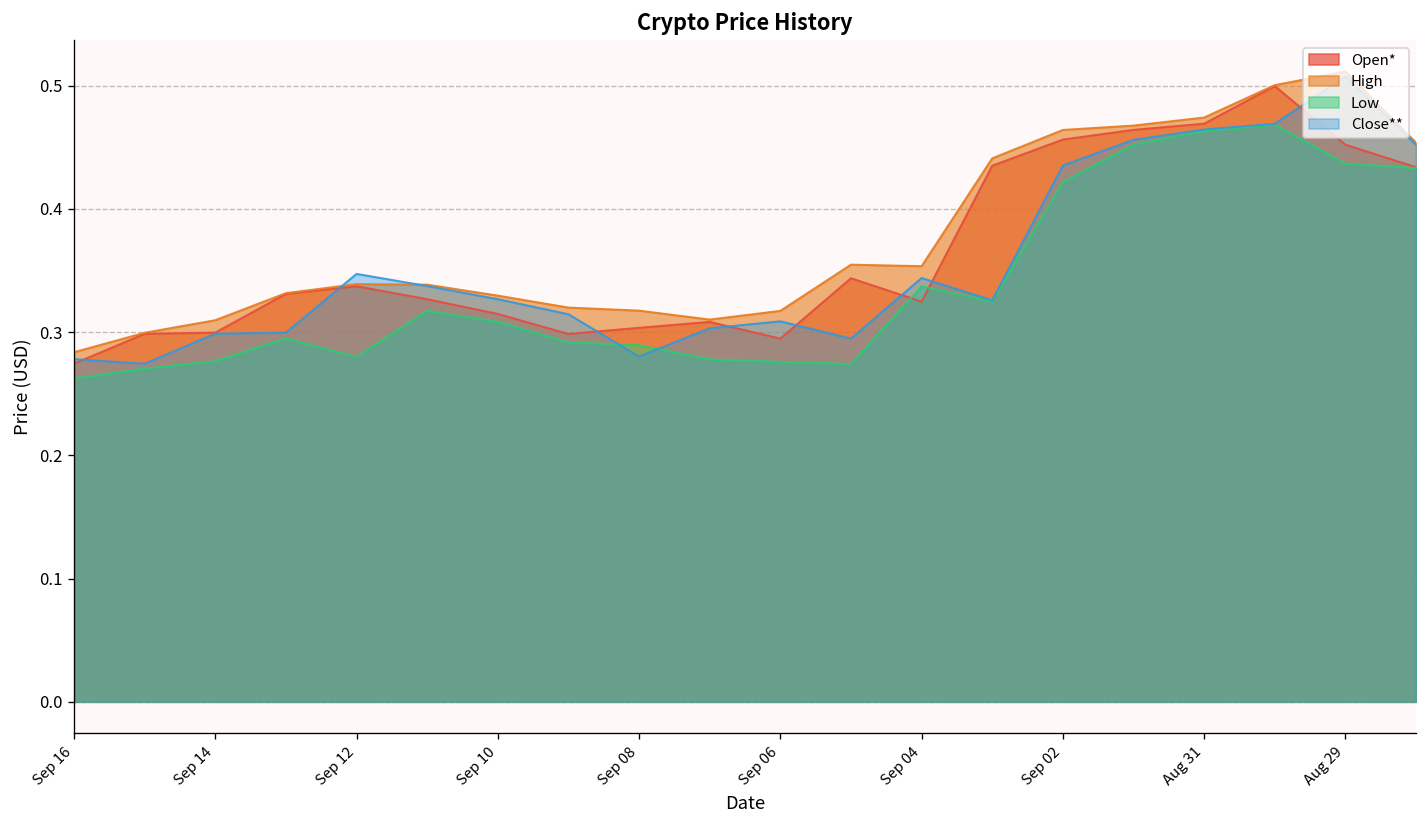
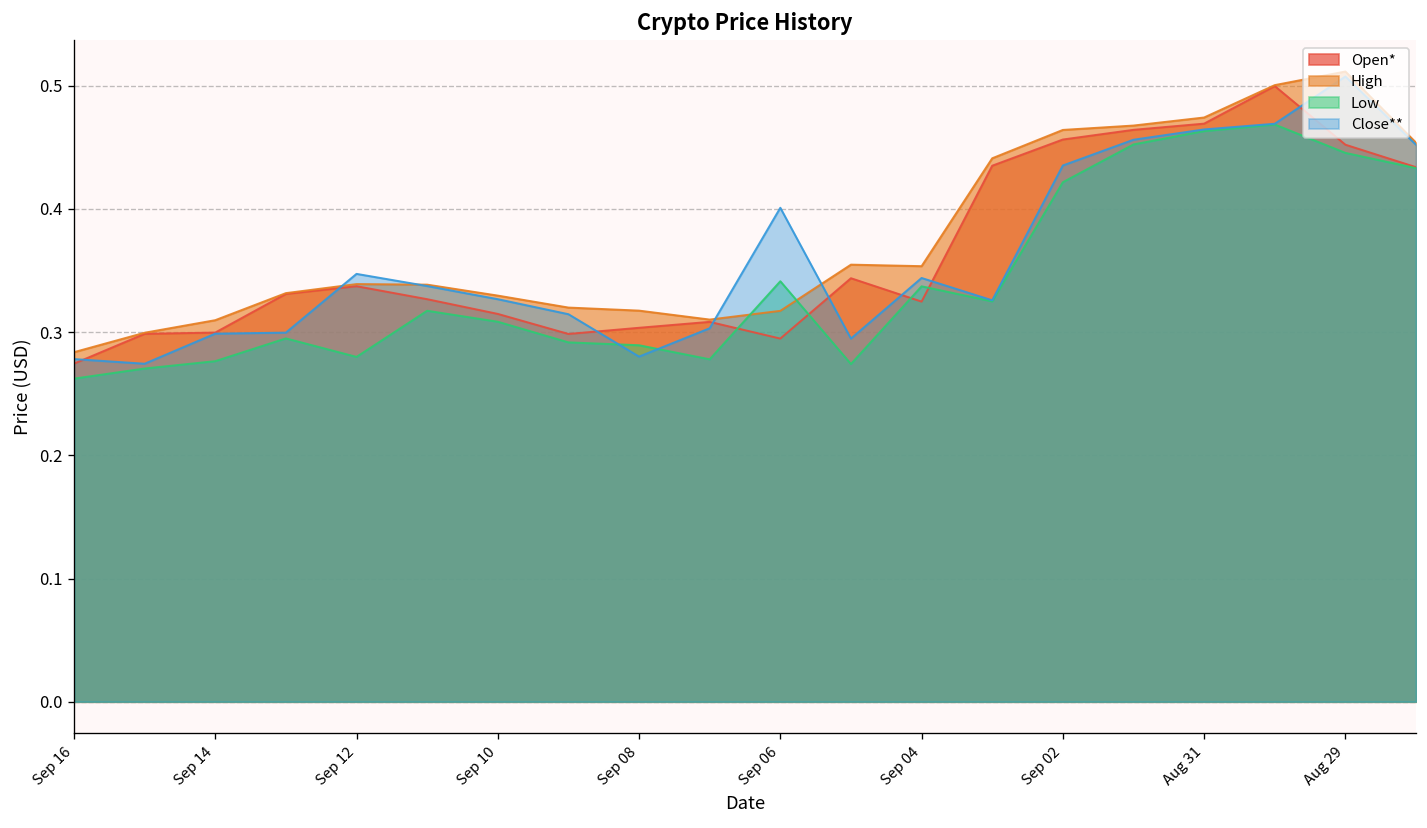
Low, Sep 06: 0.276 -> 0.341
Close**, Sep 06: 0.309 -> 0.401
Low, Aug 29: 0.437 -> 0.445
